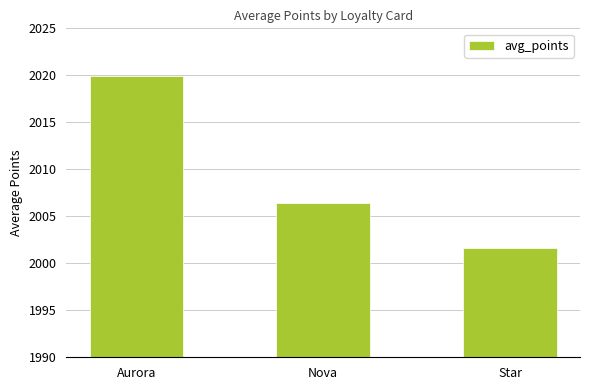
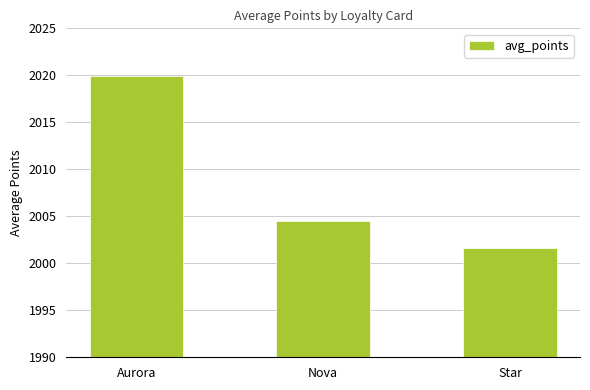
Nova: 2006 -> 2004
